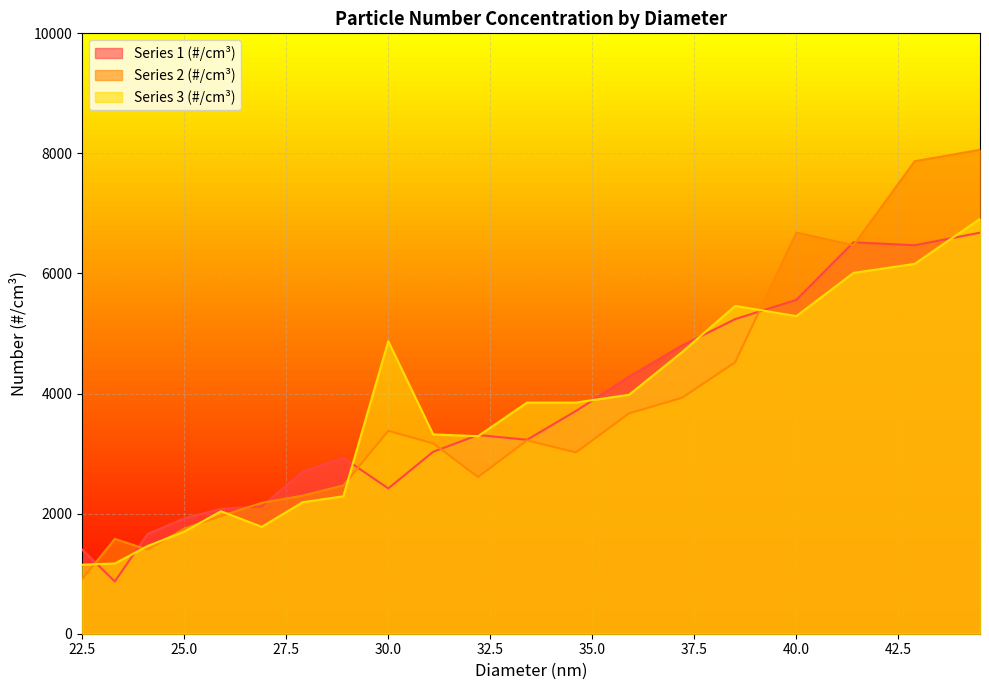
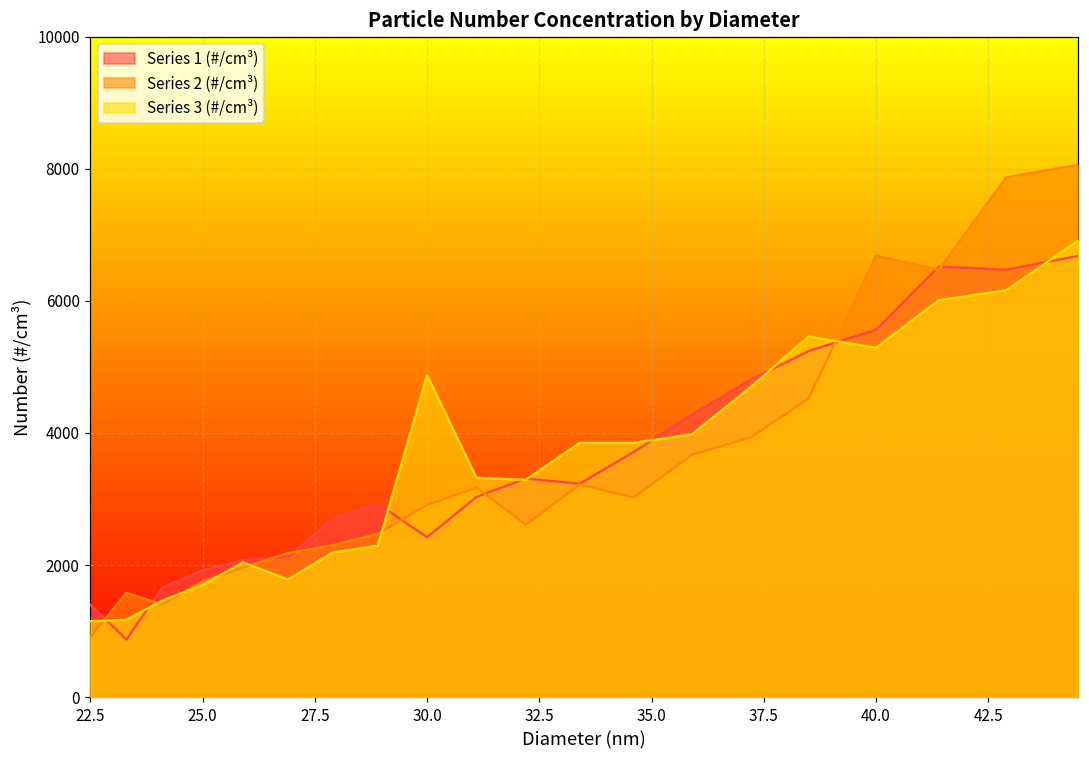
Series 2 (#/cm³), 30.0: 3400 -> 2900
